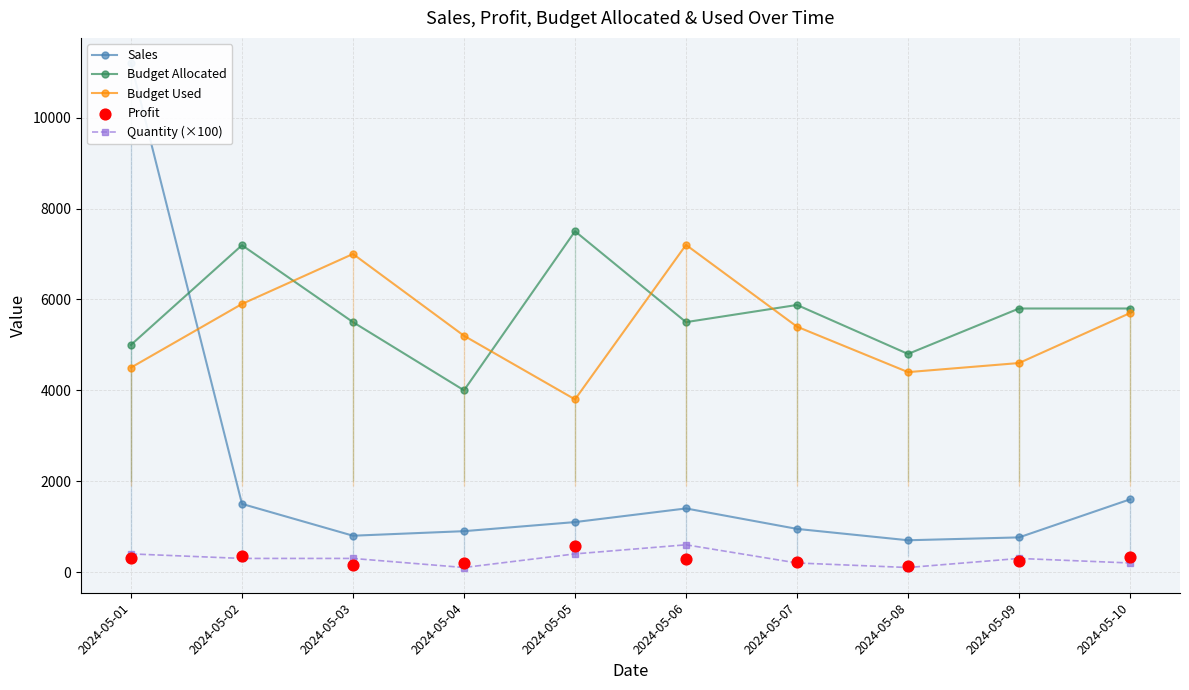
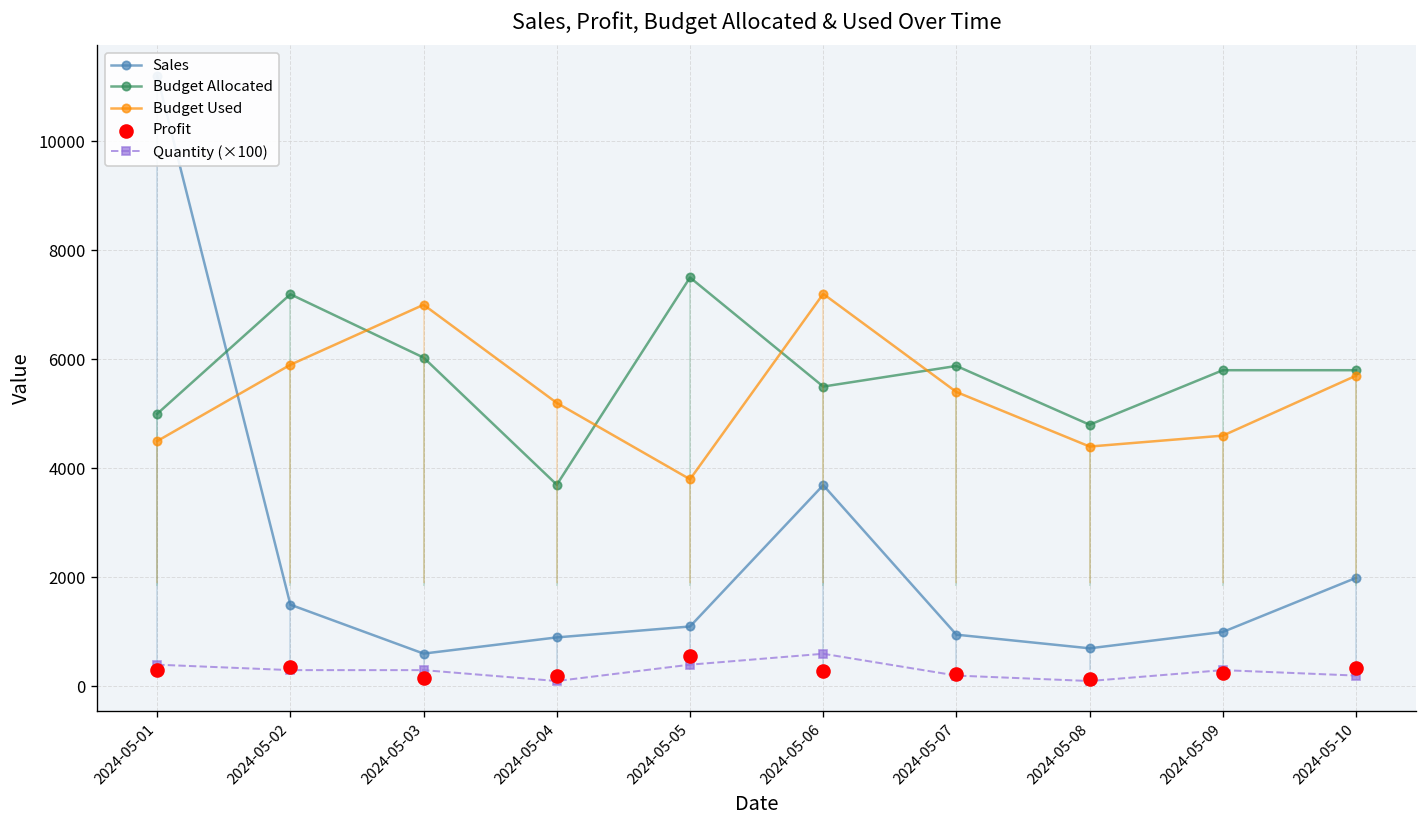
Sales, 2024-05-03: 800 -> 600
Budget Allocated, 2024-05-03: 5500 -> 6000
Budget Allocated, 2024-05-04: 4000 -> 3700
Sales, 2024-05-06: 1400 -> 3700
Sales, 2024-05-09: 800 -> 1000
Sales, 2024-05-10: 1600 -> 2000
